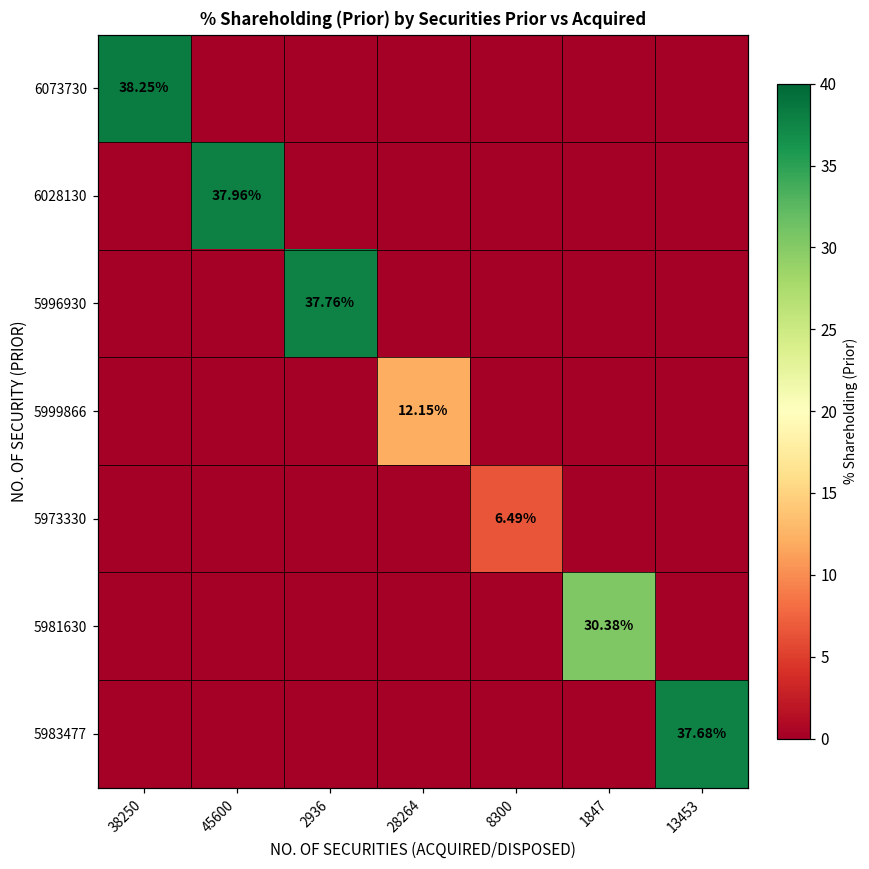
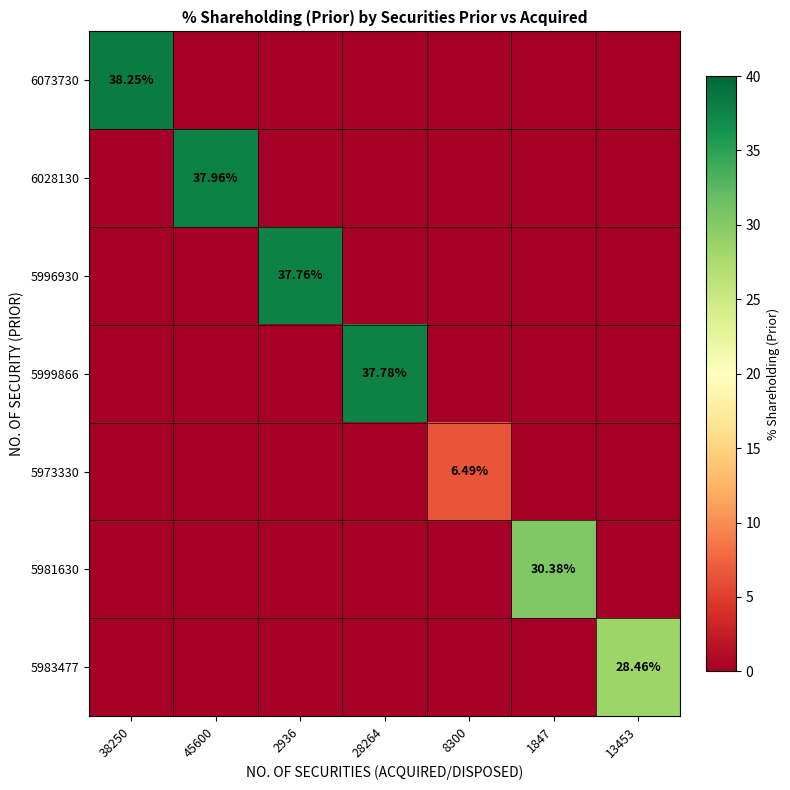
5999866, 28264: 12.15% -> 37.78%
5983477, 13453: 37.68% -> 28.46%
